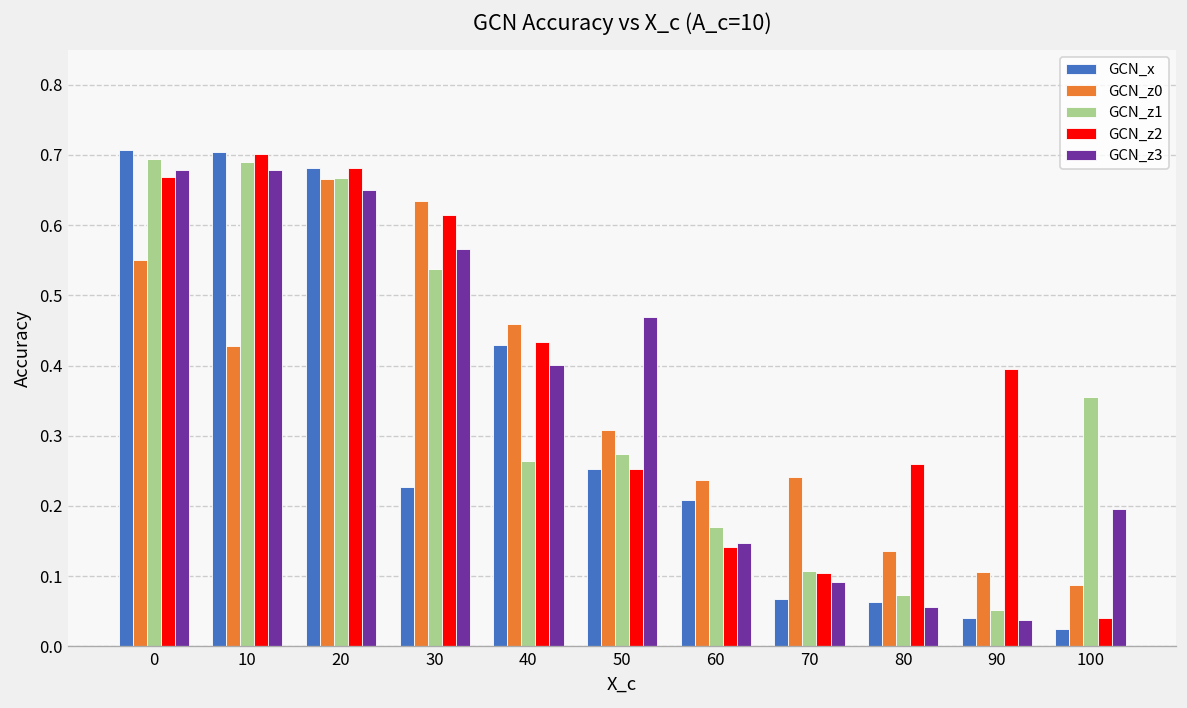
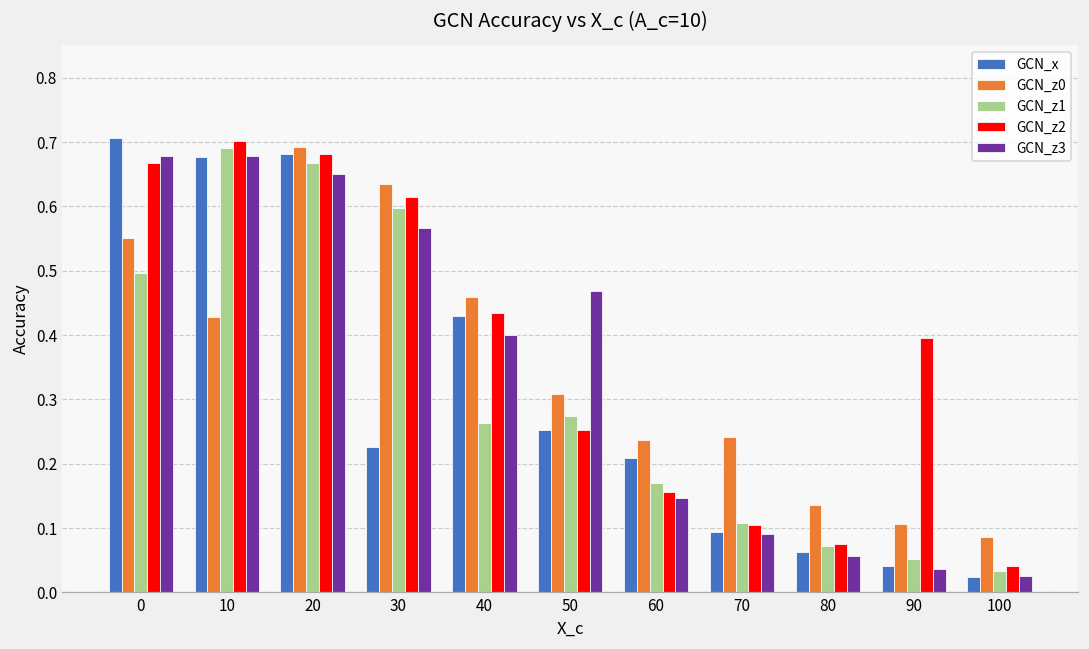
GCN_z1, 0: 0.69 -> 0.50
GCN_x, 10: 0.70 -> 0.68
GCN_z0, 20: 0.67 -> 0.69
GCN_z1, 30: 0.54 -> 0.60
GCN_z2, 60: 0.14 -> 0.16
GCN_x, 70: 0.07 -> 0.09
GCN_z2, 80: 0.26 -> 0.08
GCN_z1, 100: 0.35 -> 0.03
GCN_z3, 100: 0.20 -> 0.03
